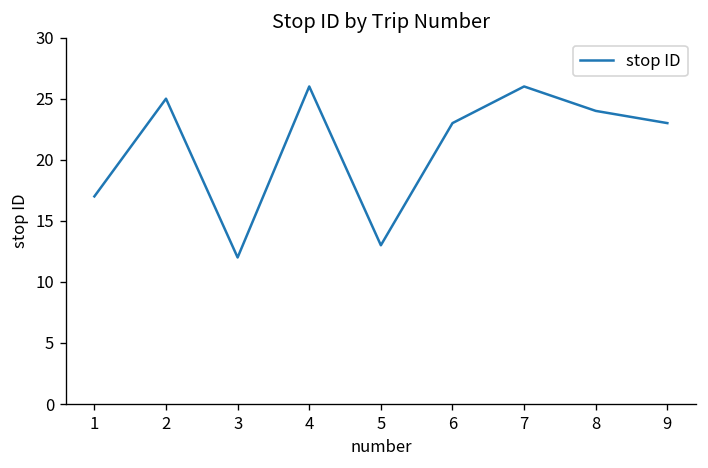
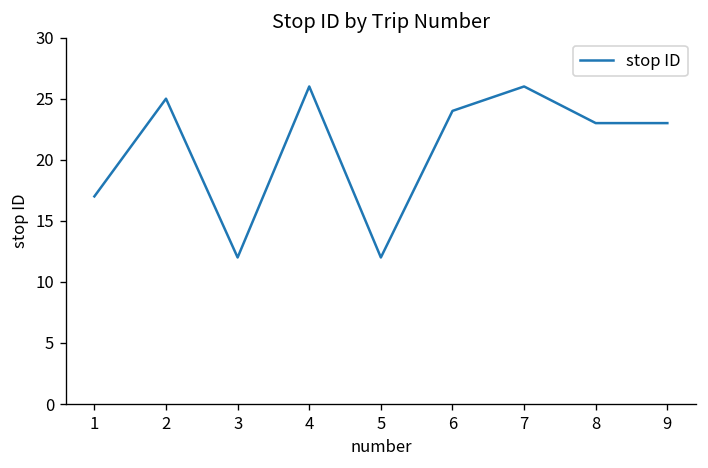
5: 13 -> 12
6: 23 -> 24
8: 24 -> 23
